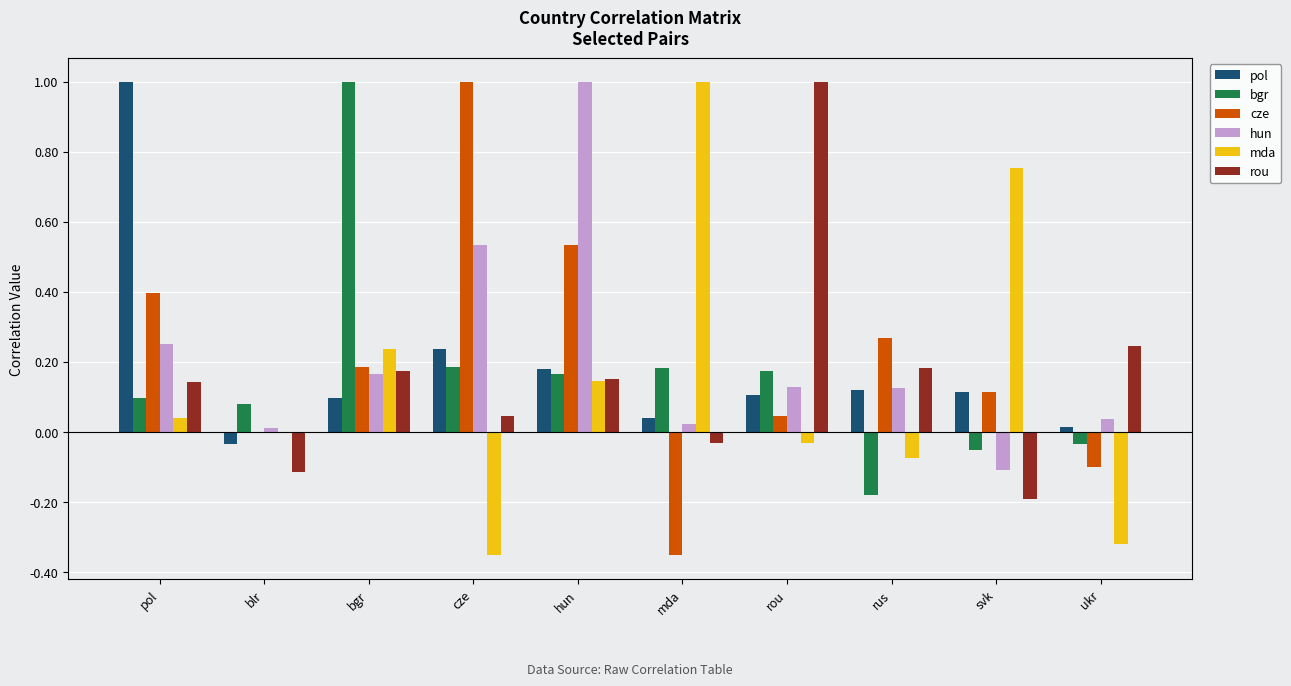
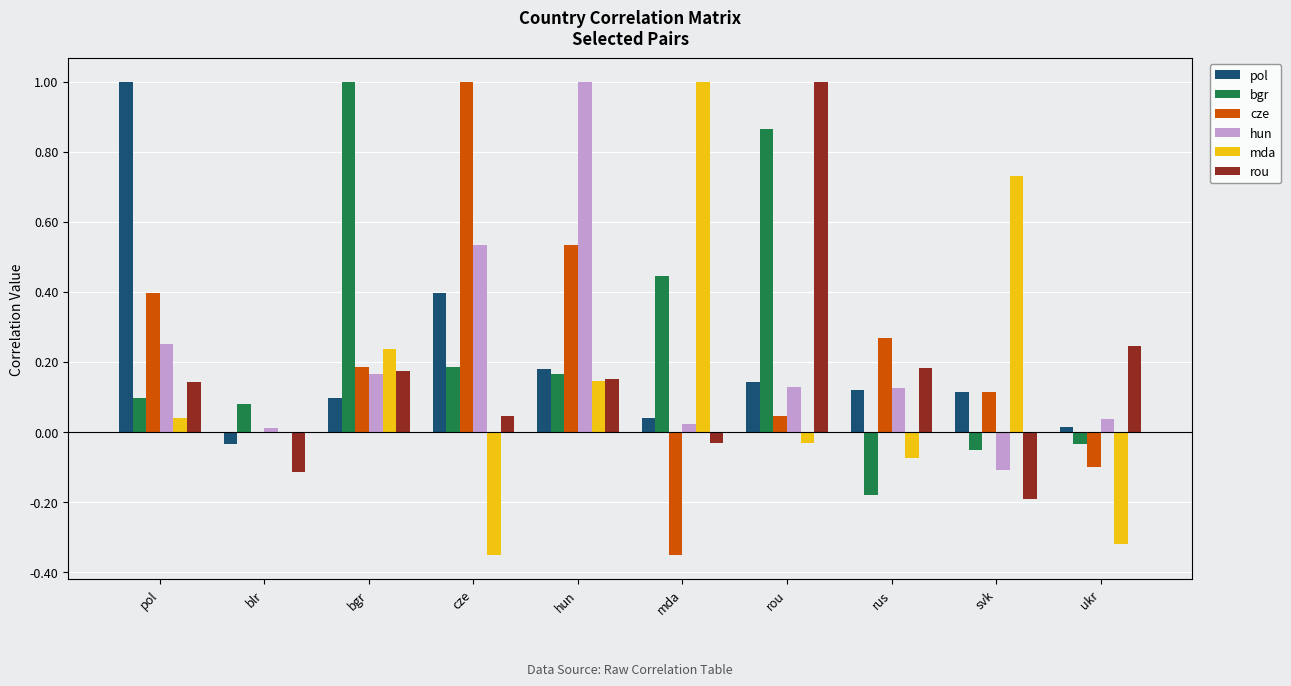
pol, cze: 0.24 -> 0.40
bgr, mda: 0.18 -> 0.44
pol, rou: 0.11 -> 0.14
bgr, rou: 0.17 -> 0.86
mda, svk: 0.75 -> 0.73
